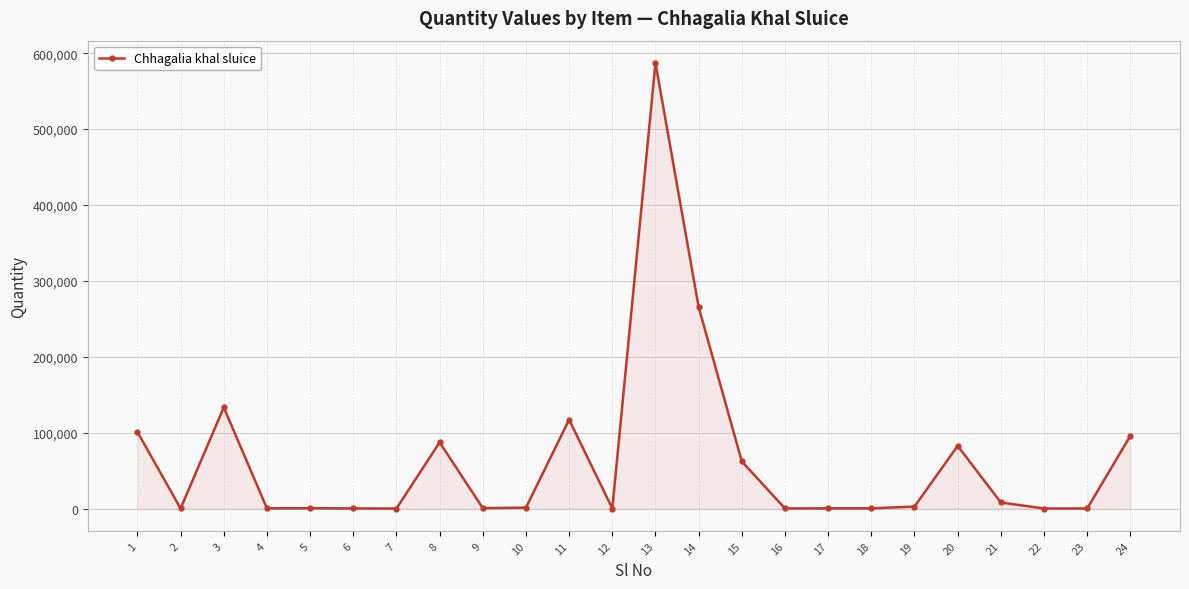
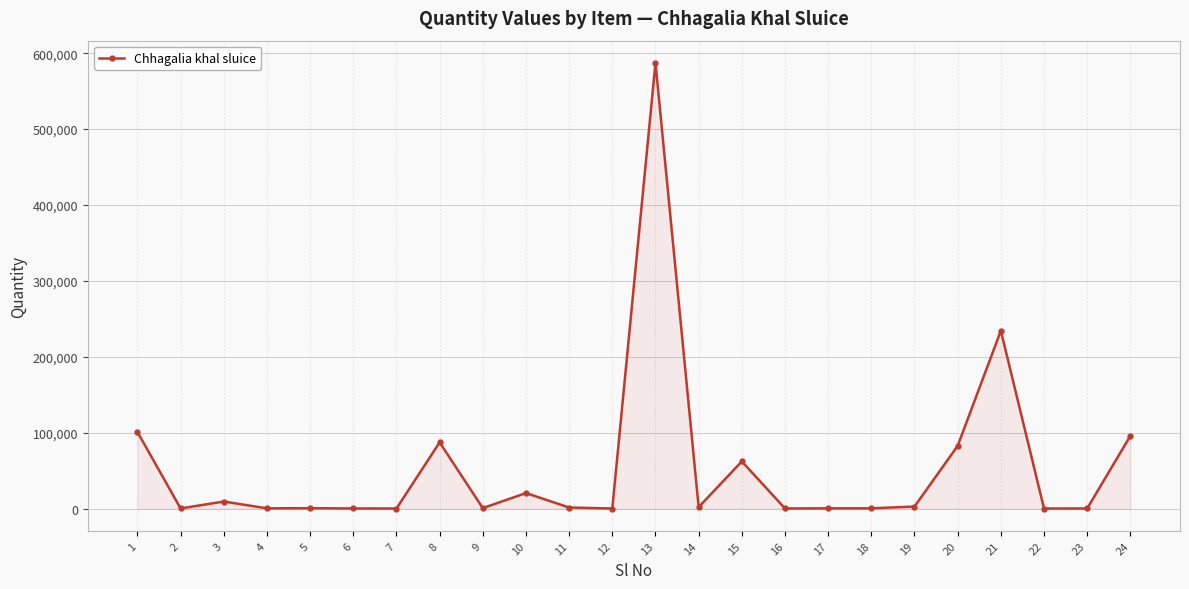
3: 130,000 -> 10,000
10: 0 -> 20,000
11: 120,000 -> 0
14: 270,000 -> 0
21: 10,000 -> 230,000
